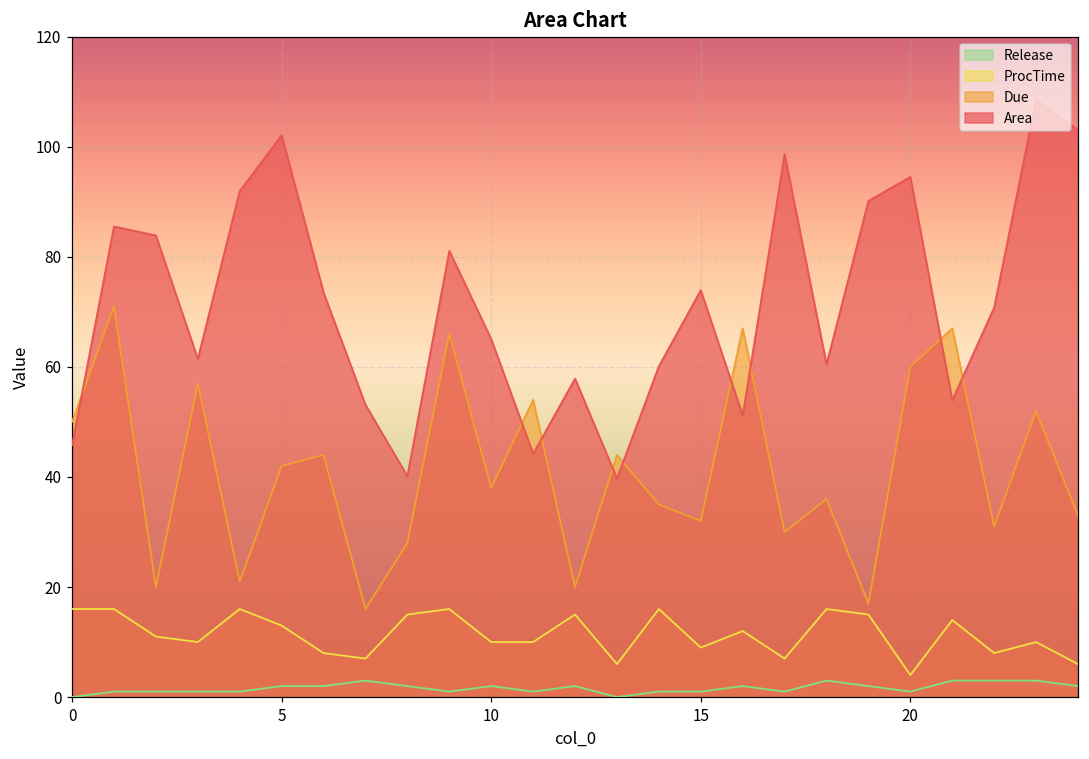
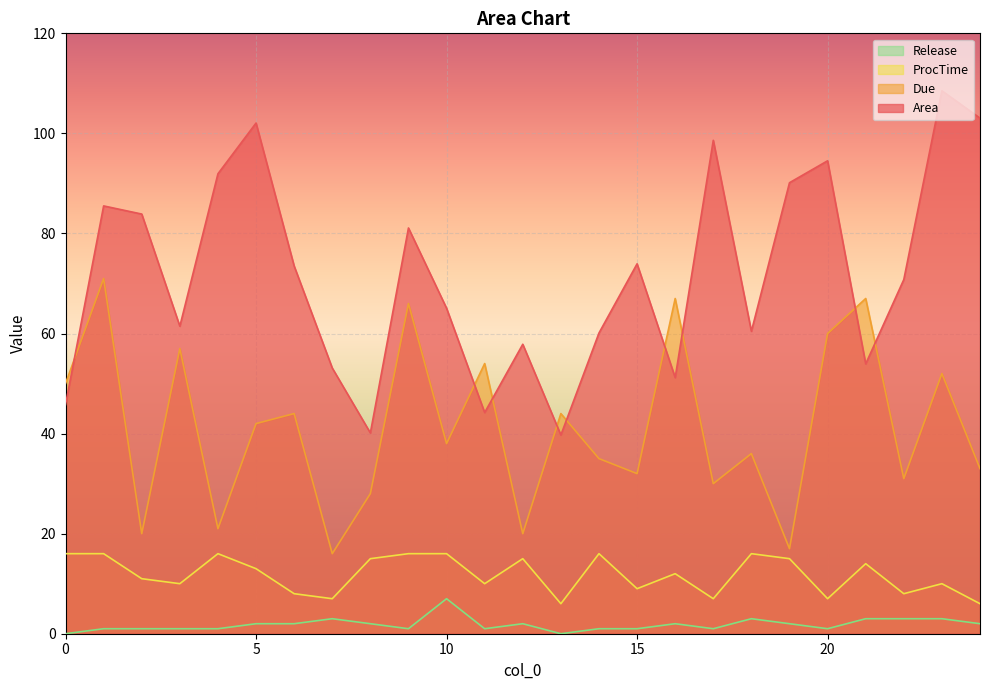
Release, 10: 2 -> 7
ProcTime, 10: 10 -> 16
ProcTime, 20: 4 -> 7
